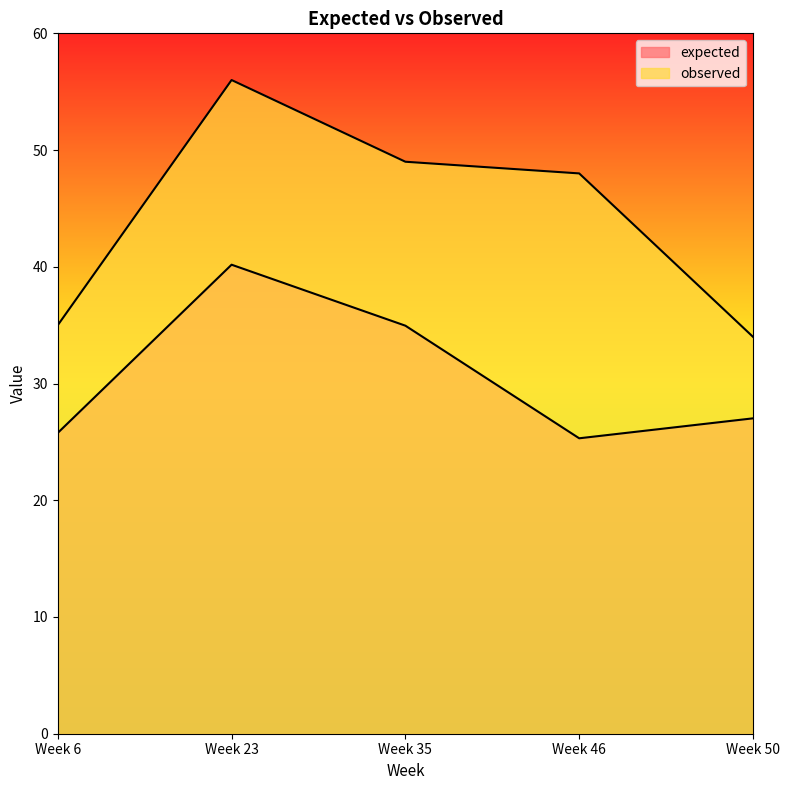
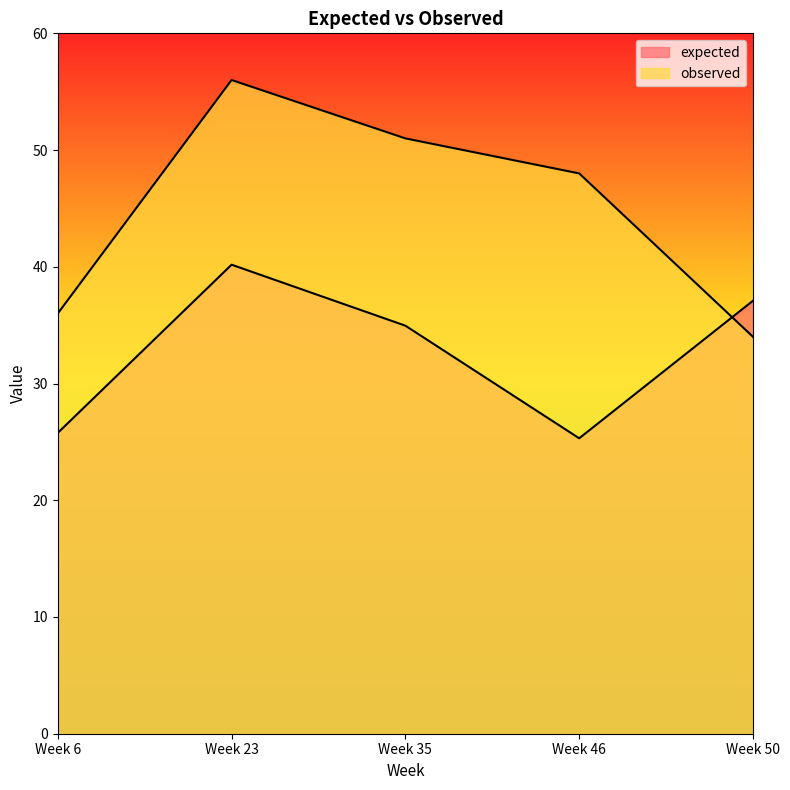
observed, Week 6: 35 -> 36
observed, Week 35: 49 -> 51
expected, Week 50: 27.0 -> 37.1
